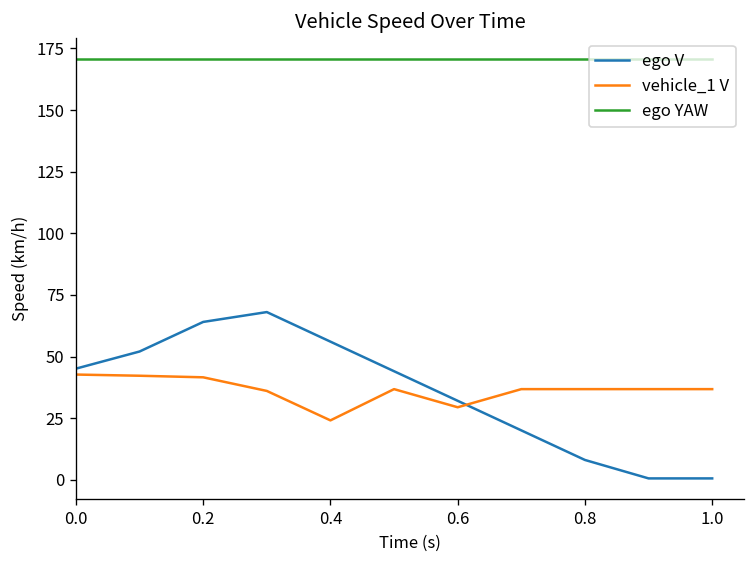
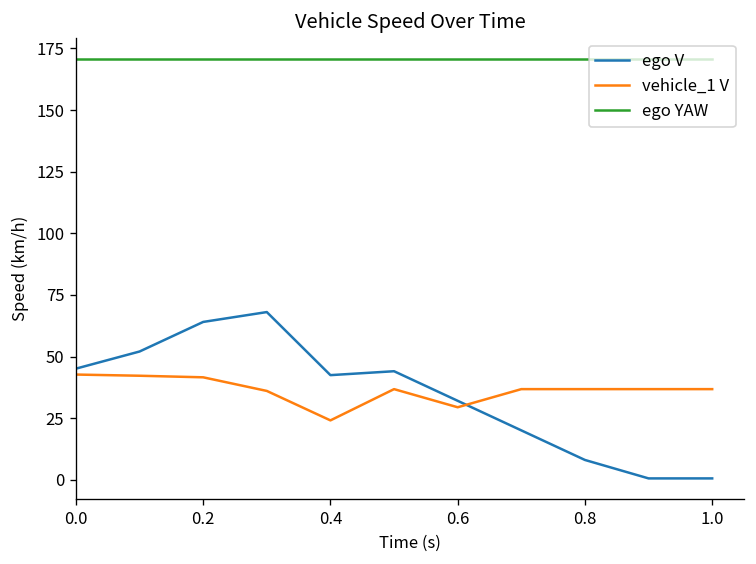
ego V, 0.4: 56 -> 42
